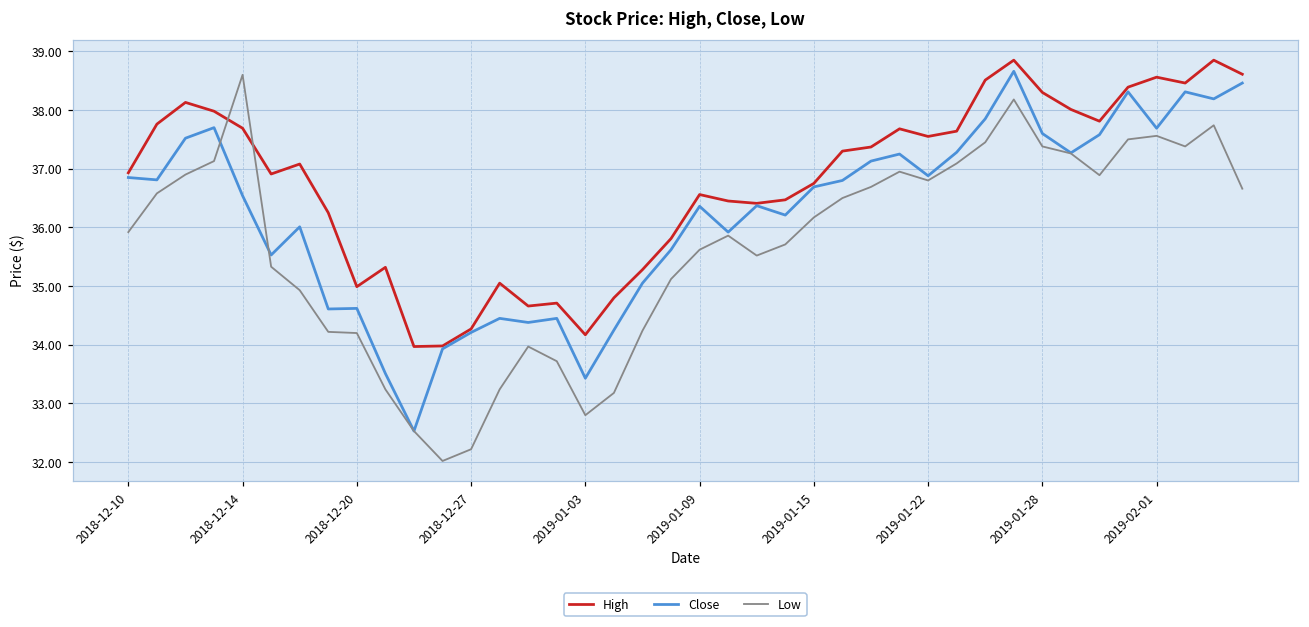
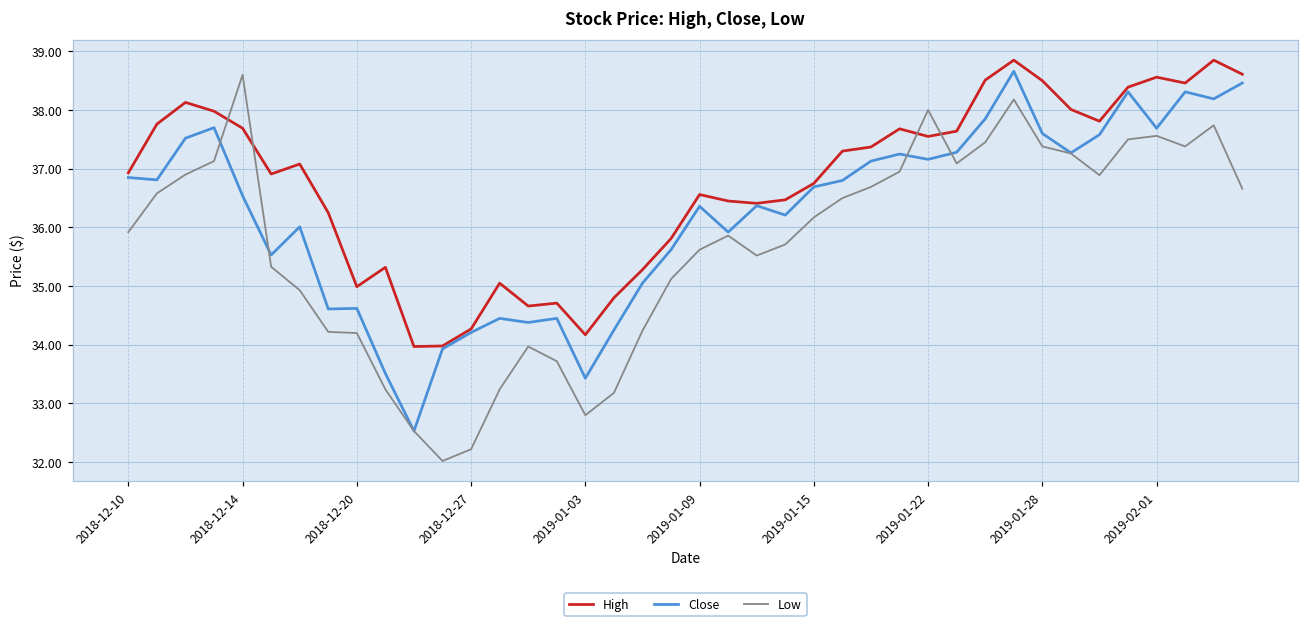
Close, 2019-01-22: 36.9 -> 37.2
Low, 2019-01-22: 36.8 -> 38.0
High, 2019-01-28: 38.3 -> 38.5
